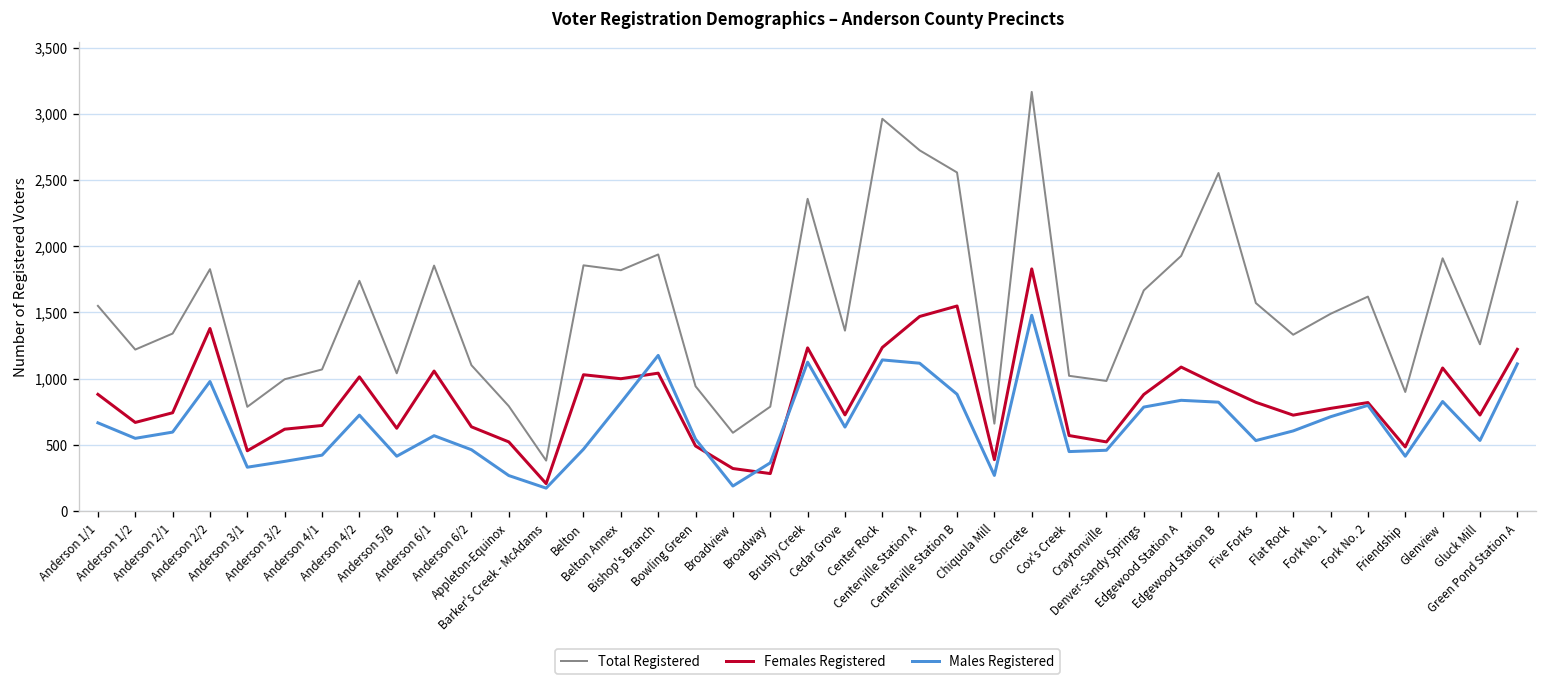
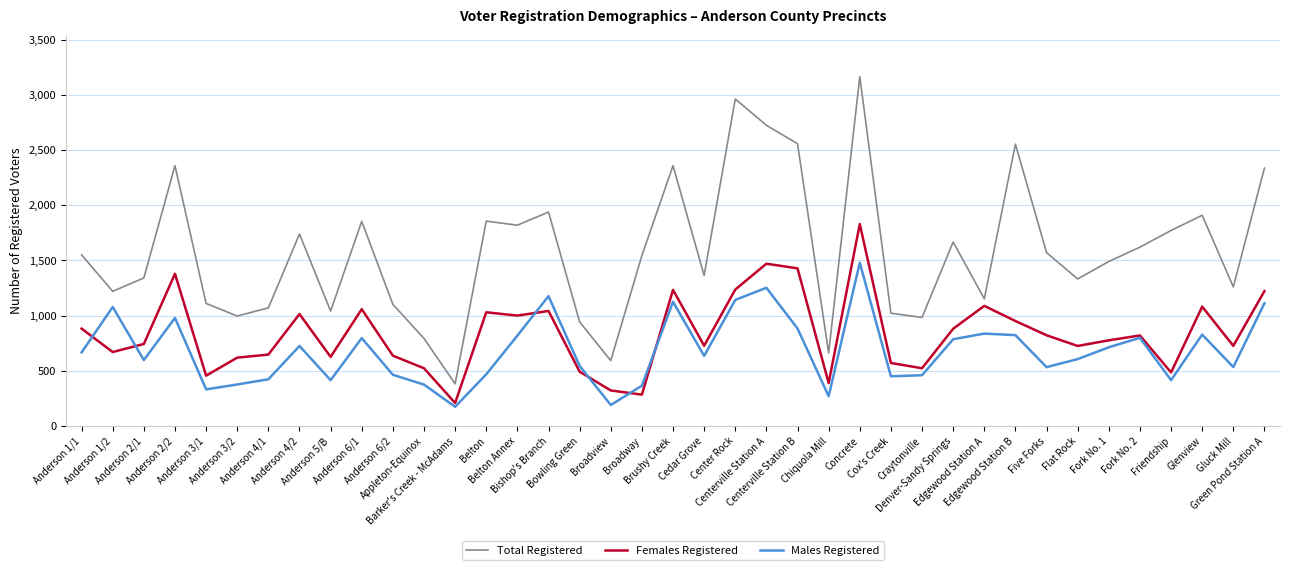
Males Registered, Anderson 1/2: 550 -> 1,080
Total Registered, Anderson 2/2: 1,830 -> 2,360
Total Registered, Anderson 3/1: 790 -> 1,110
Males Registered, Anderson 6/1: 570 -> 800
Males Registered, Appleton-Equinox: 270 -> 380
Total Registered, Broadway: 790 -> 1,540
Males Registered, Centerville Station A: 1,120 -> 1,250
Females Registered, Centerville Station B: 1,550 -> 1,430
Total Registered, Edgewood Station A: 1,930 -> 1,150
Total Registered, Friendship: 900 -> 1,770
